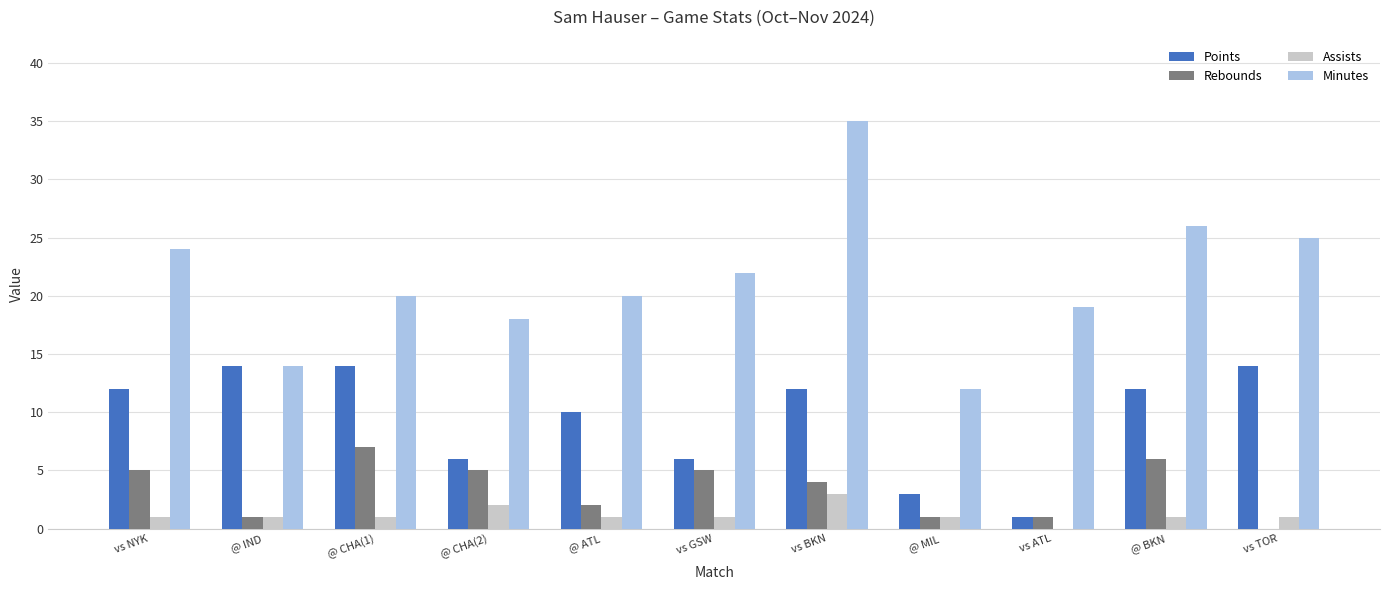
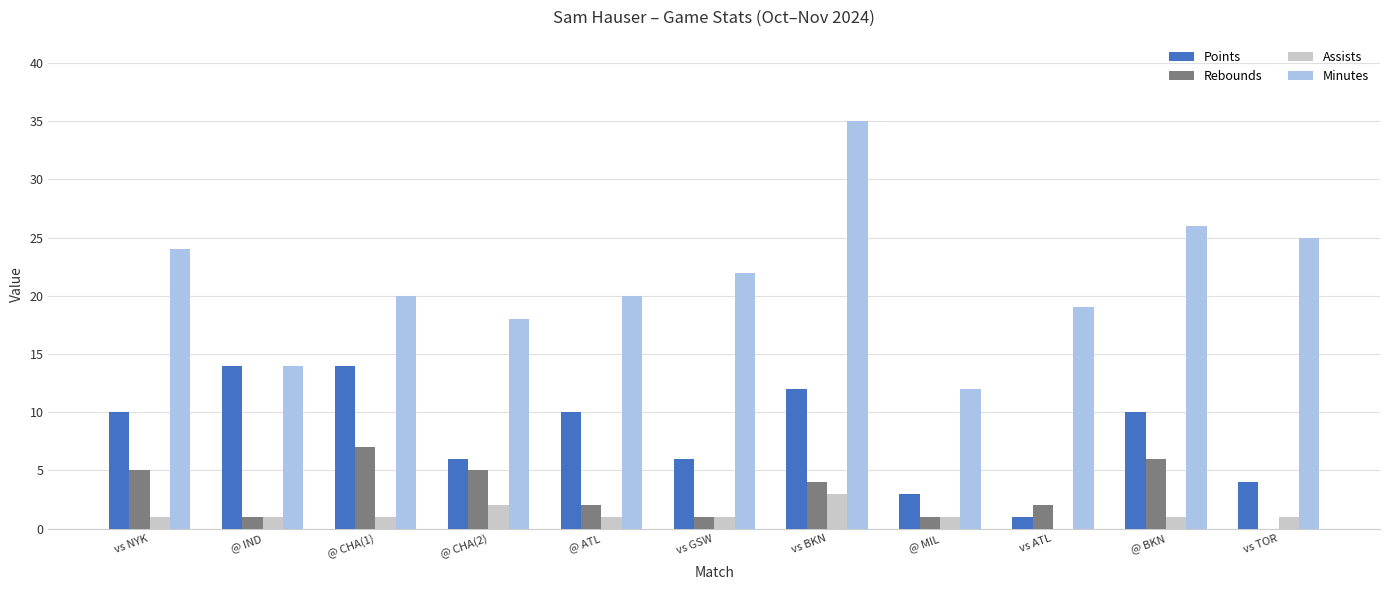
Points, vs NYK: 12 -> 10
Rebounds, vs GSW: 5 -> 1
Rebounds, vs ATL: 1 -> 2
Points, @ BKN: 12 -> 10
Points, vs TOR: 14 -> 4
